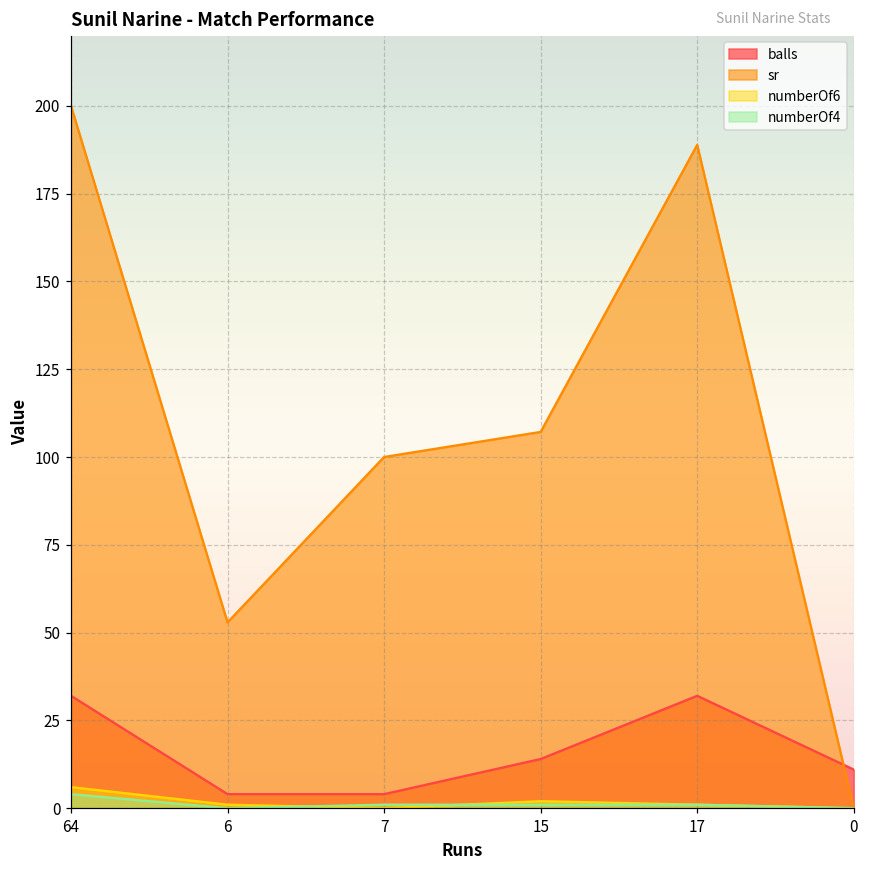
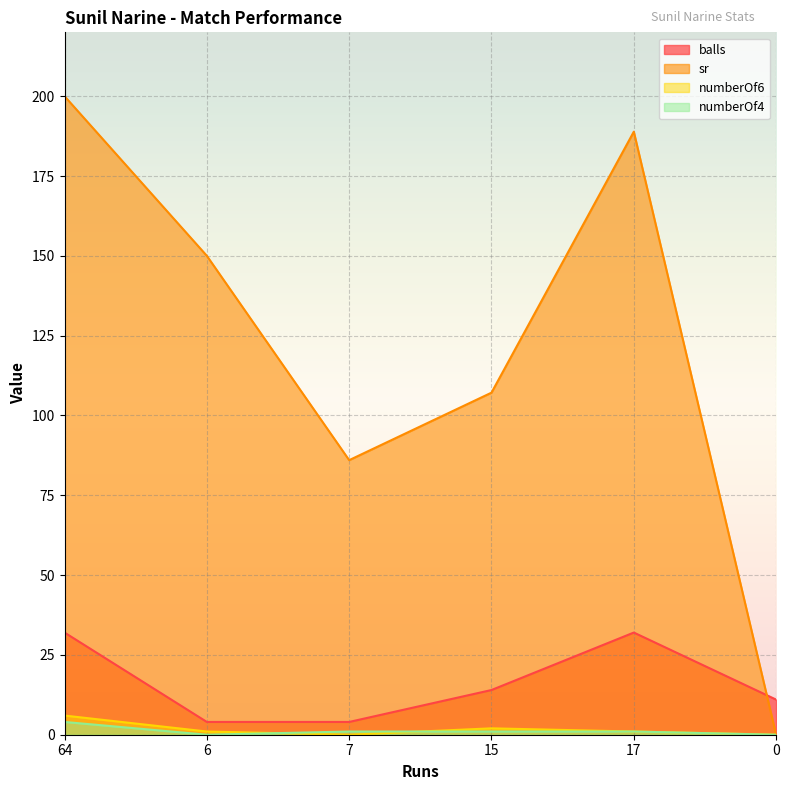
sr, 6: 53 -> 150
sr, 7: 100 -> 86
